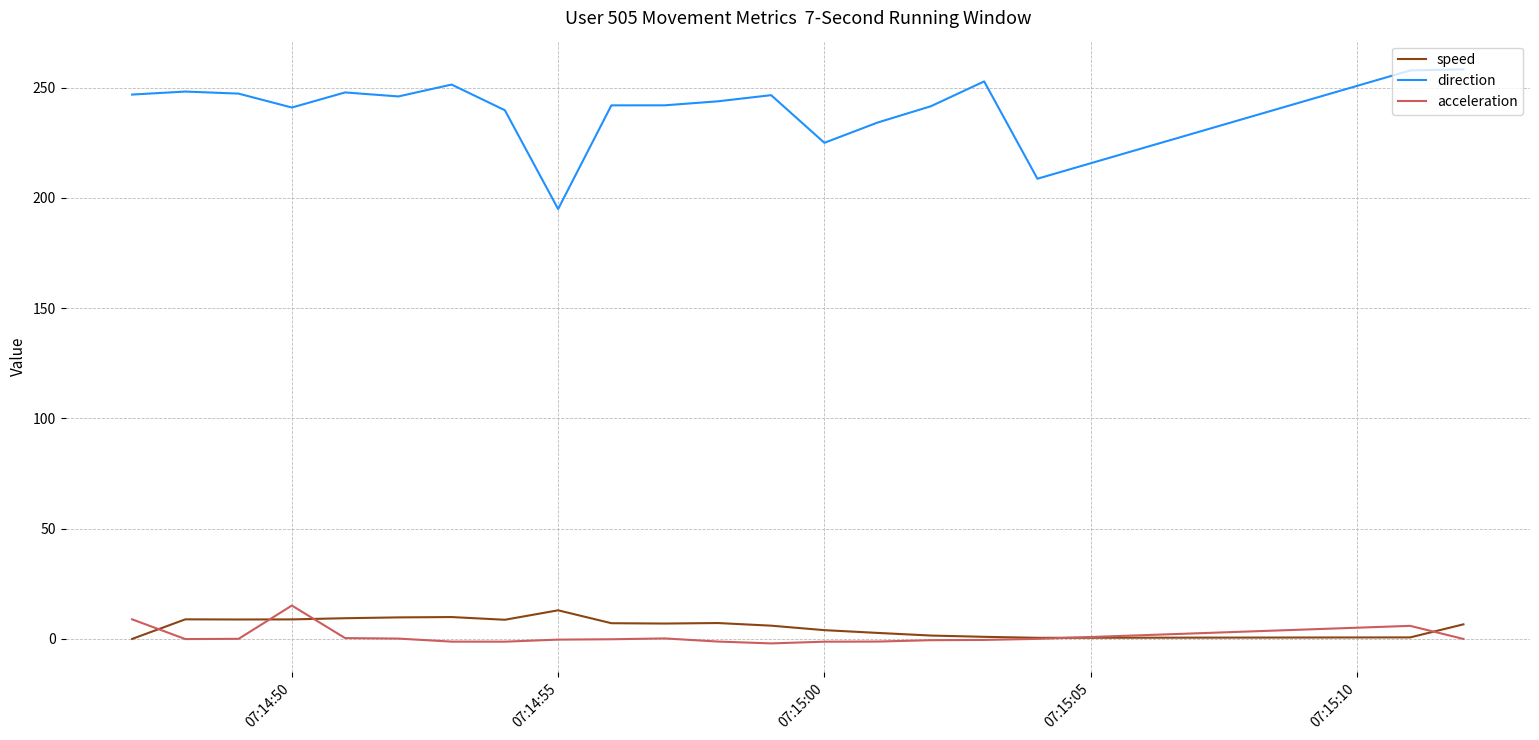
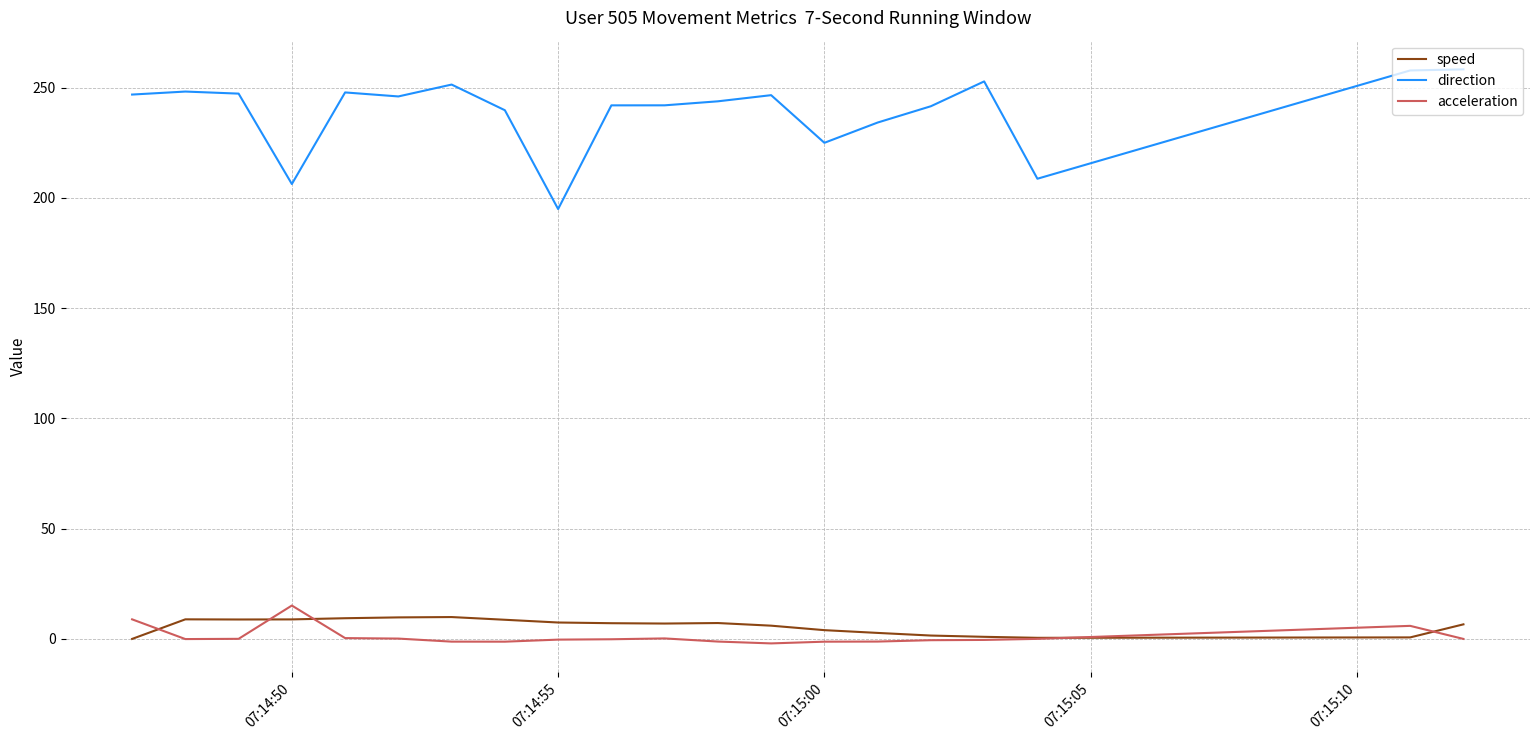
direction, 07:14:50: 241 -> 206
speed, 07:14:55: 13 -> 7
